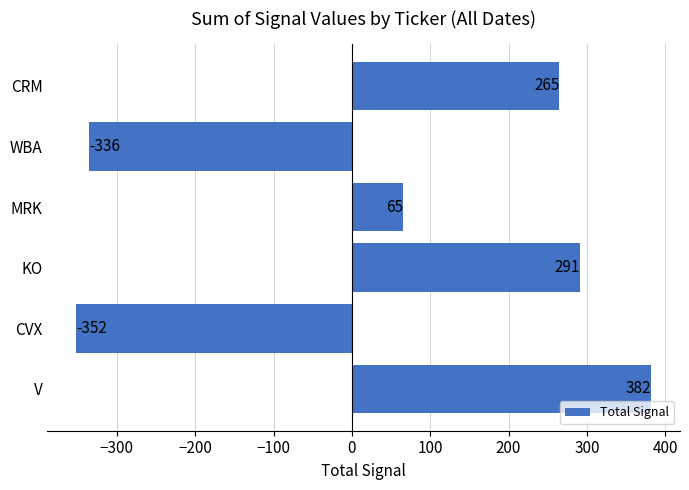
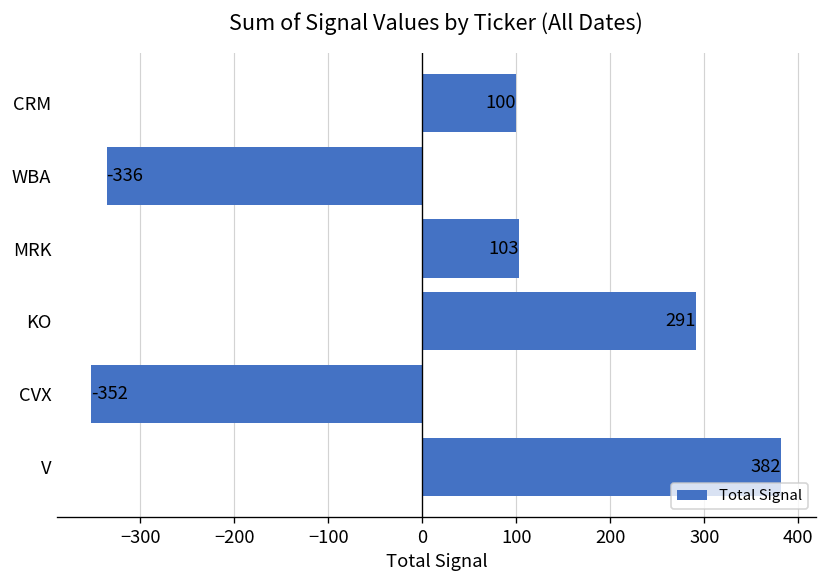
CRM: 265 -> 100
MRK: 65 -> 103
